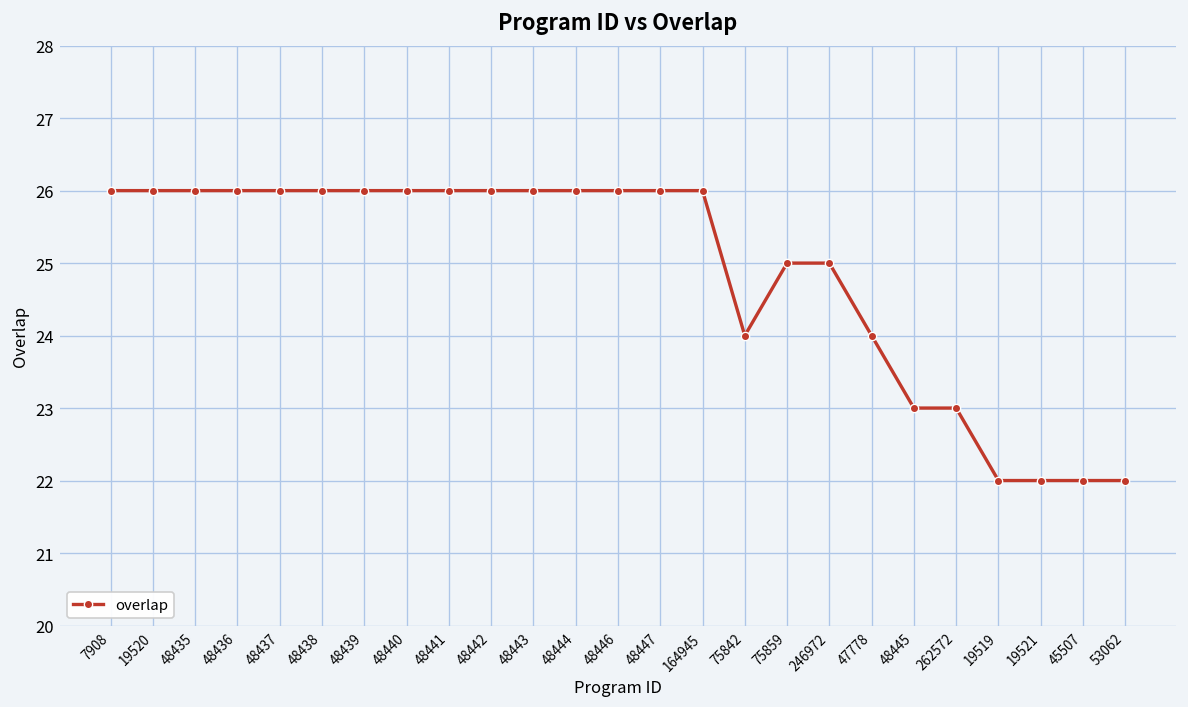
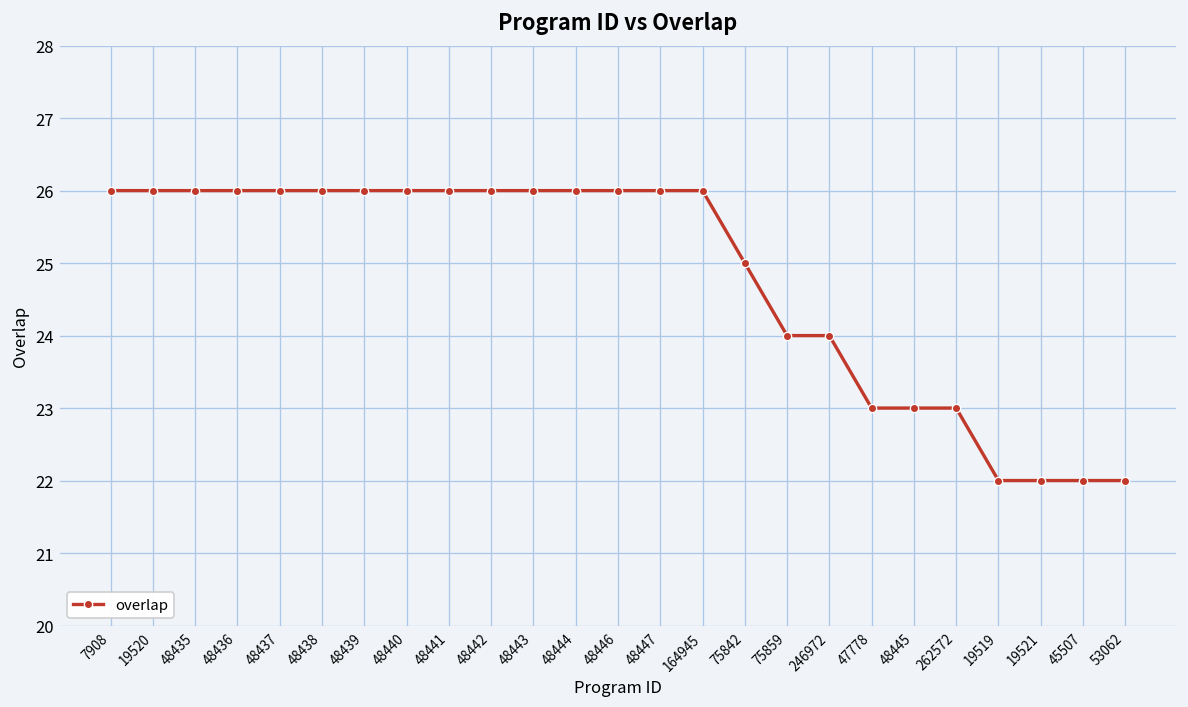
75842: 24 -> 25
75859: 25 -> 24
246972: 25 -> 24
47778: 24 -> 23
